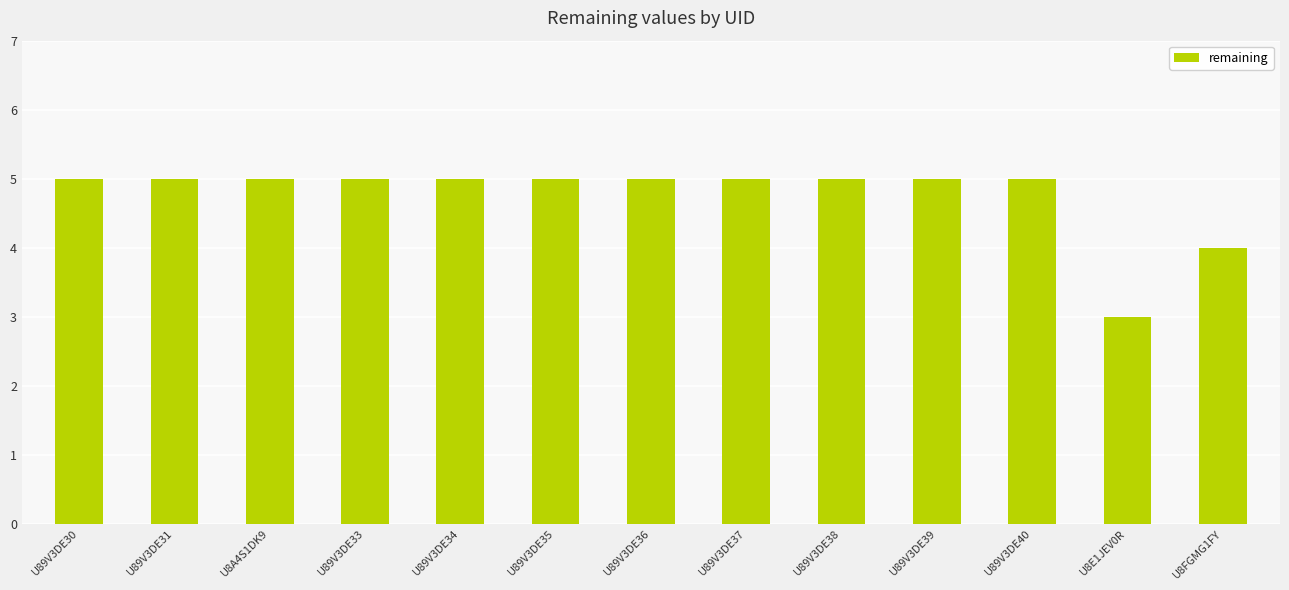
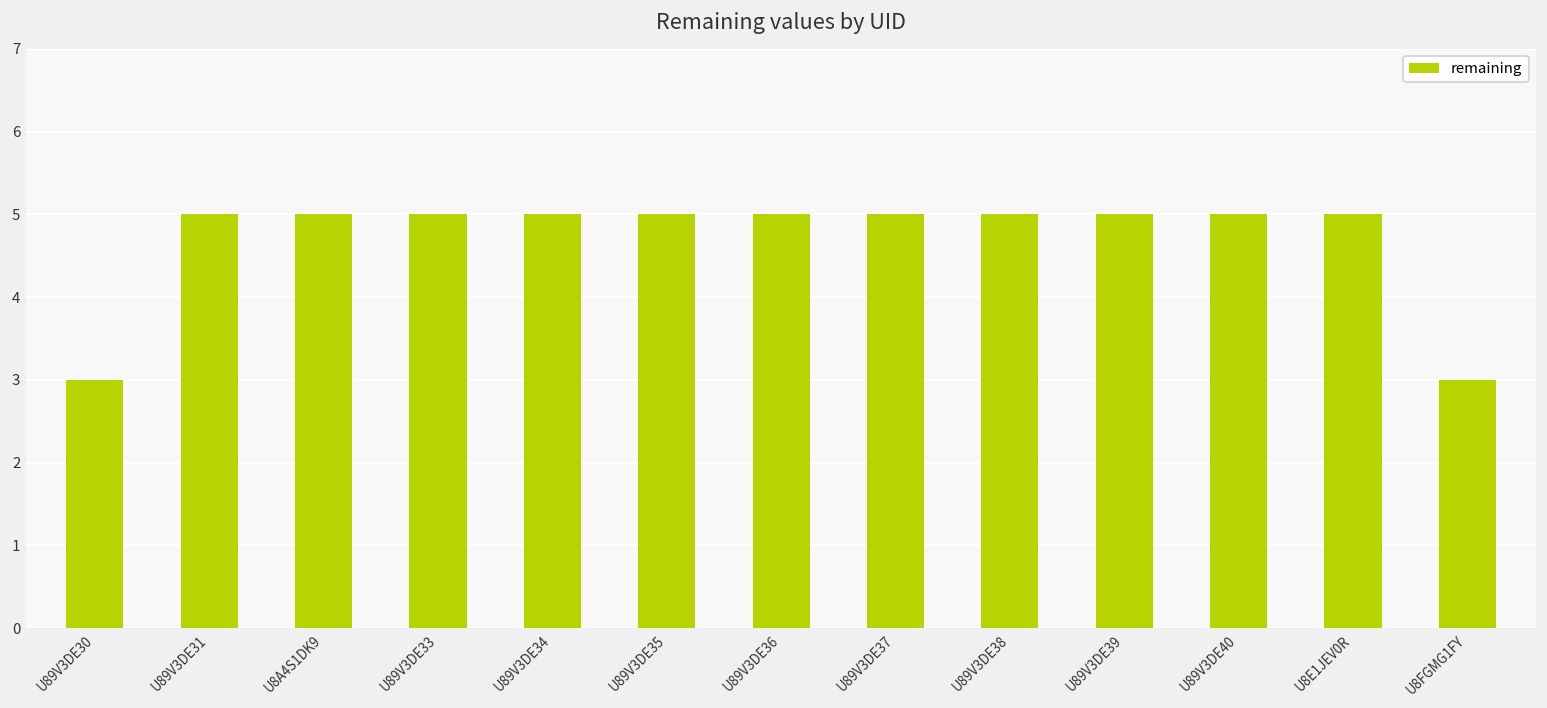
U89V3DE30: 5 -> 3
U8E1JEV0R: 3 -> 5
U8FGMG1FY: 4 -> 3
